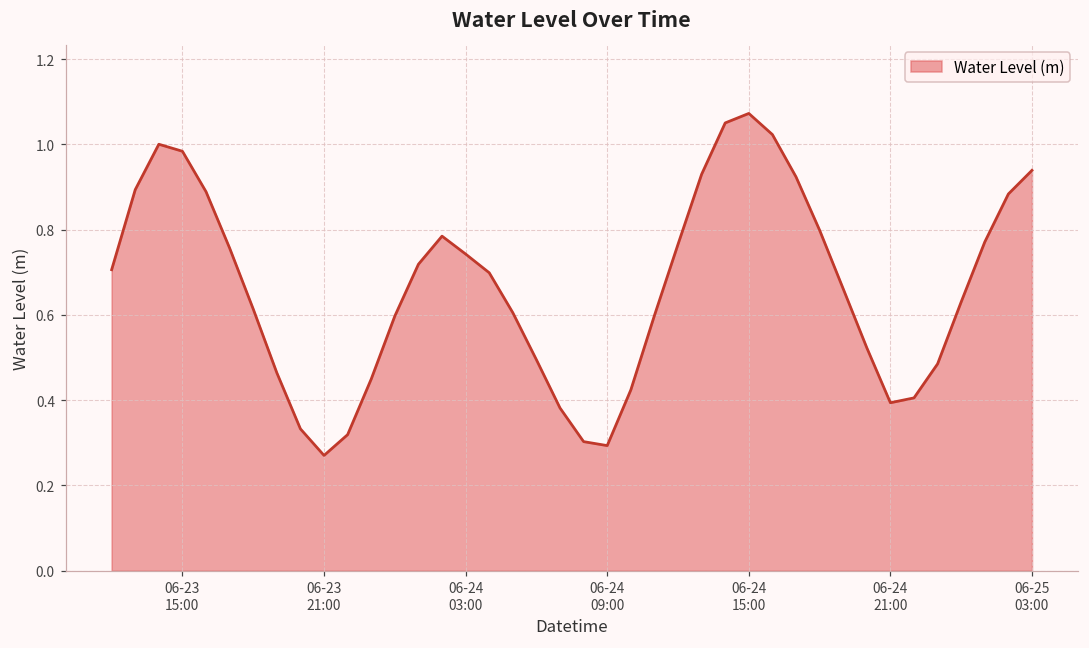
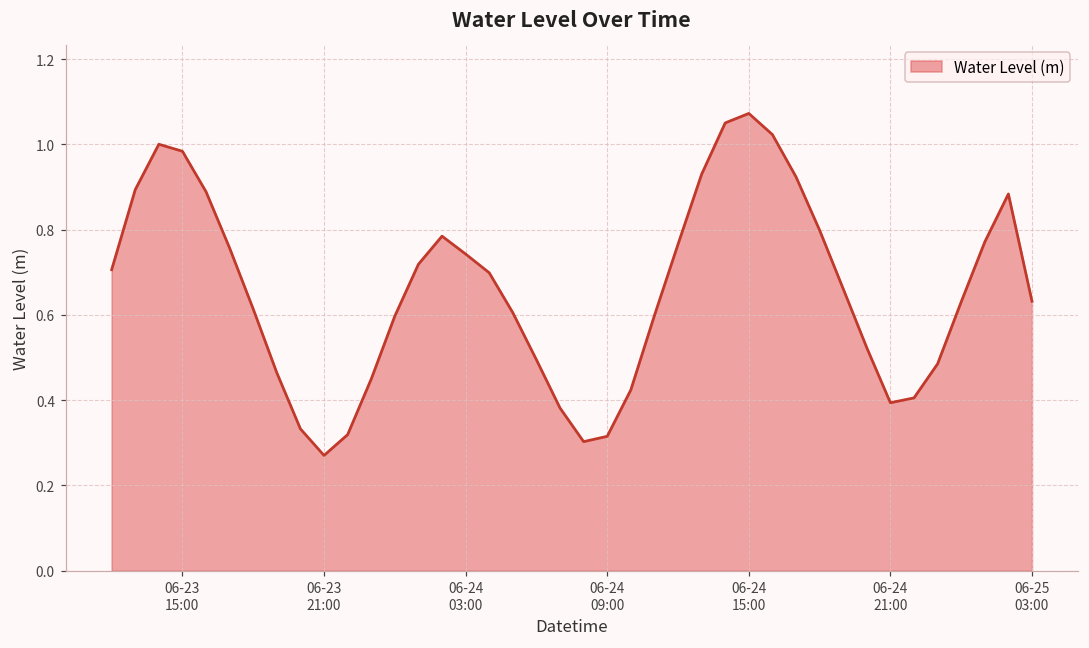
06-24 09:00: 0.29 -> 0.32
06-25 03:00: 0.94 -> 0.63
